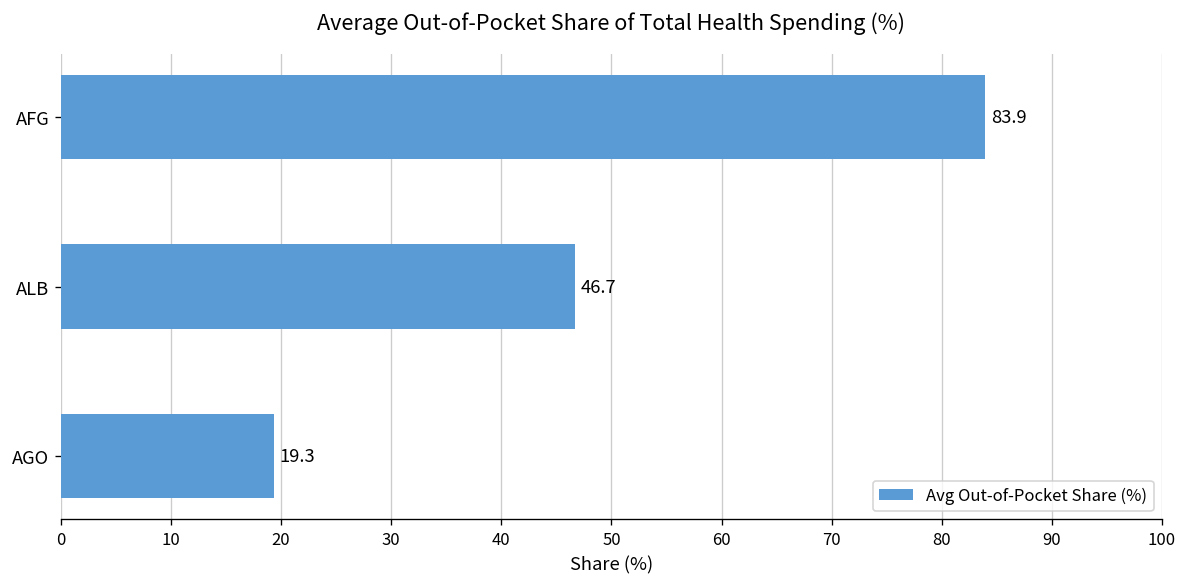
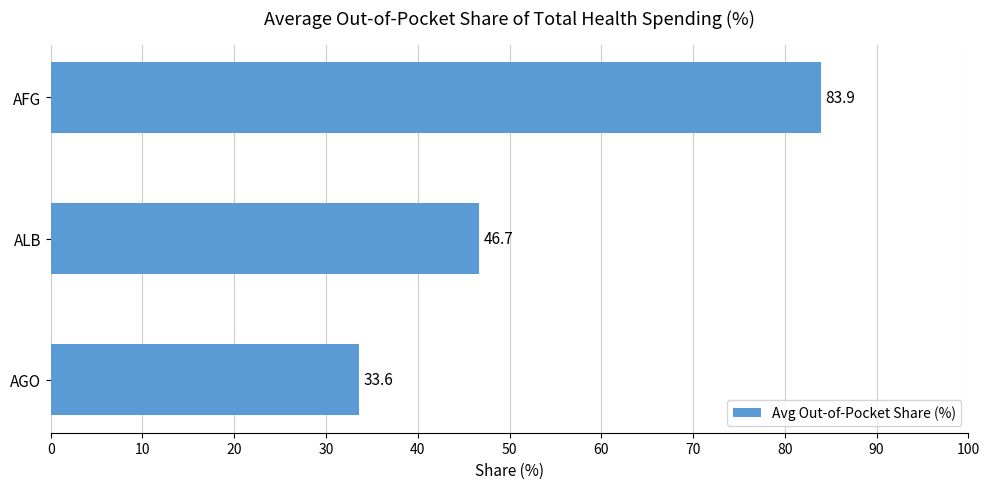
AGO: 19.3 -> 33.6
